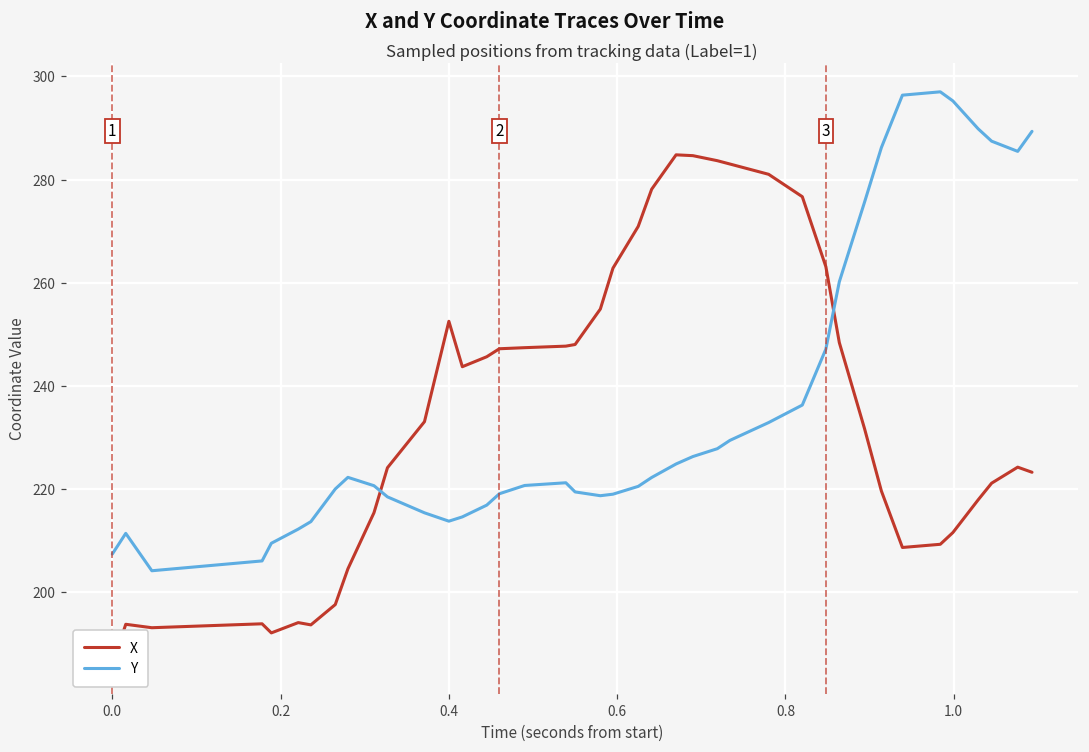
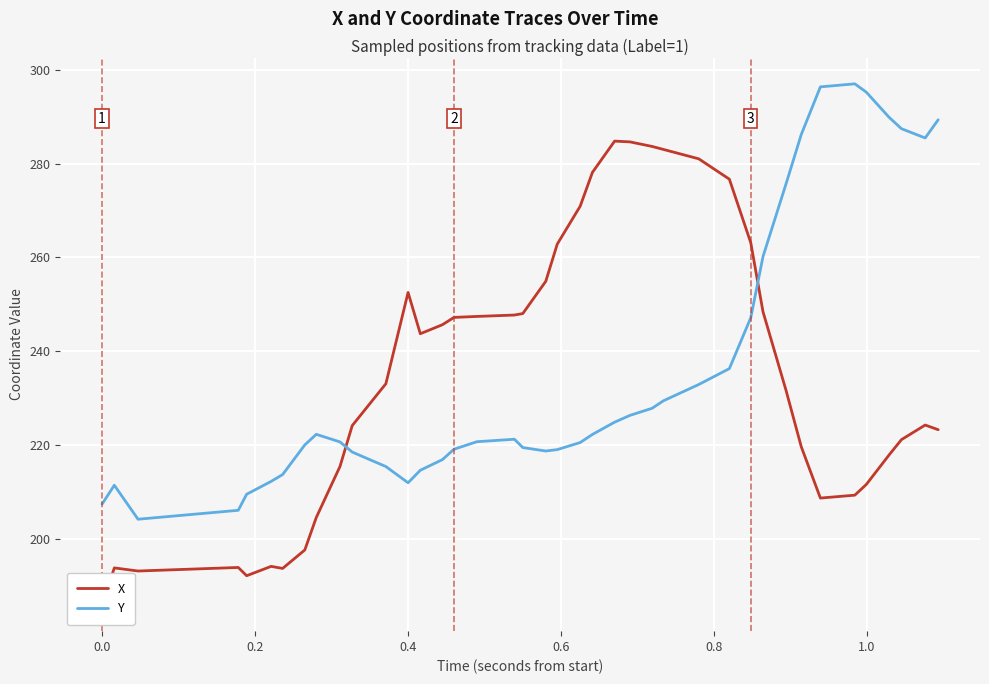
Y, 0.4: 214 -> 212
